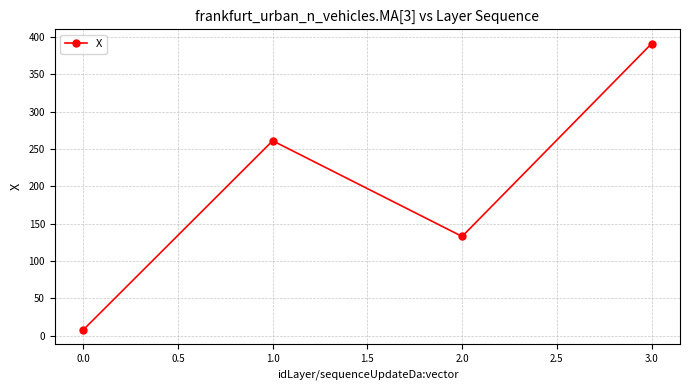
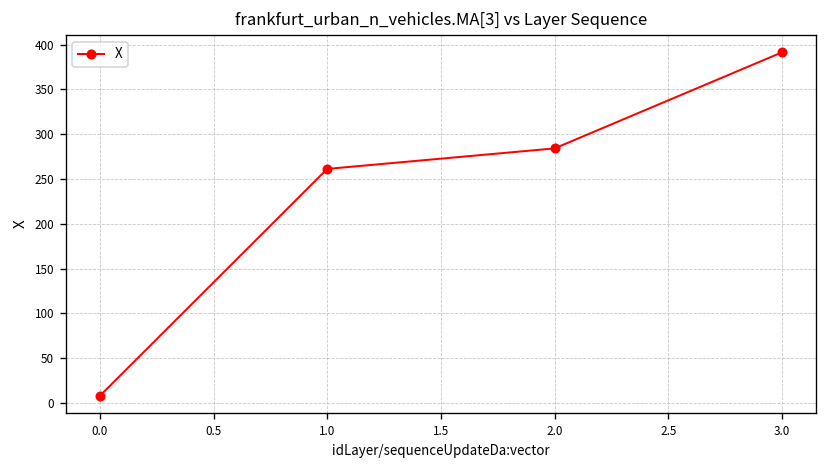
2.0: 130 -> 280
